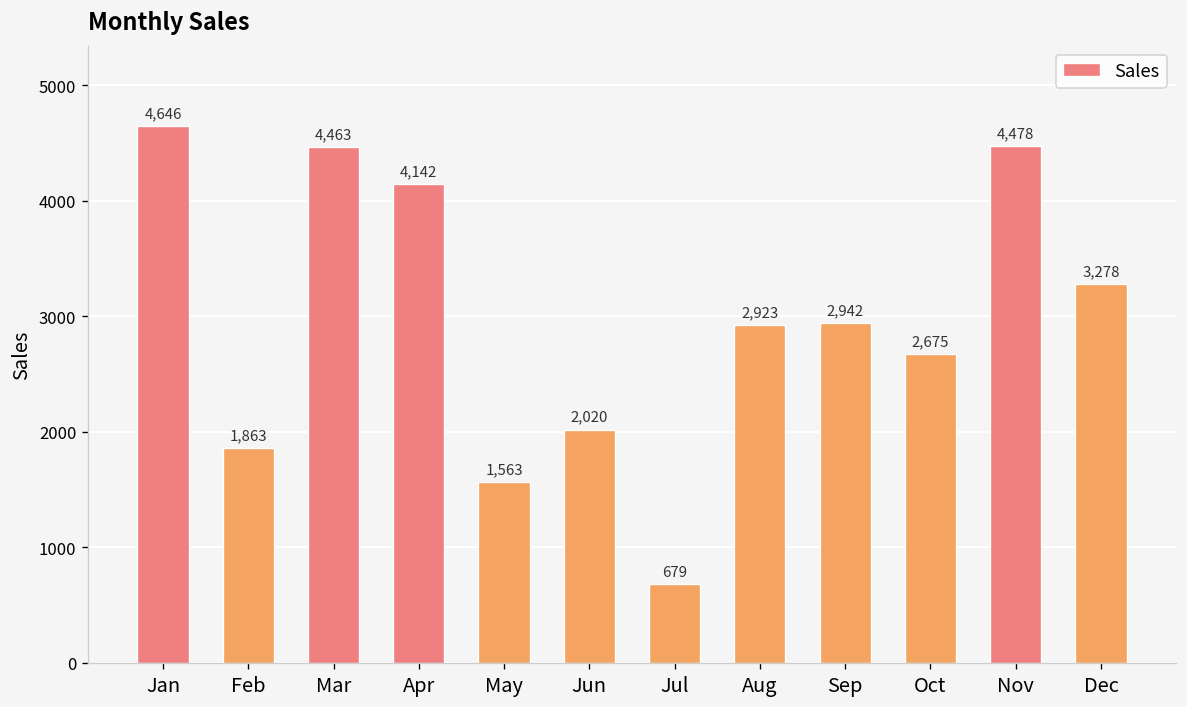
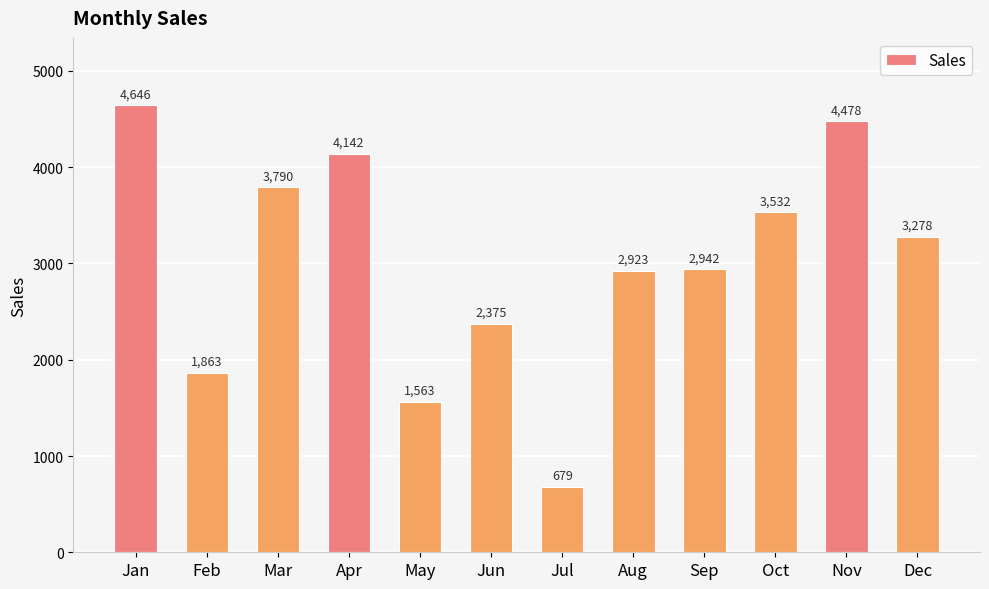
Mar: 4,463 -> 3,790
Jun: 2,020 -> 2,375
Oct: 2,675 -> 3,532
